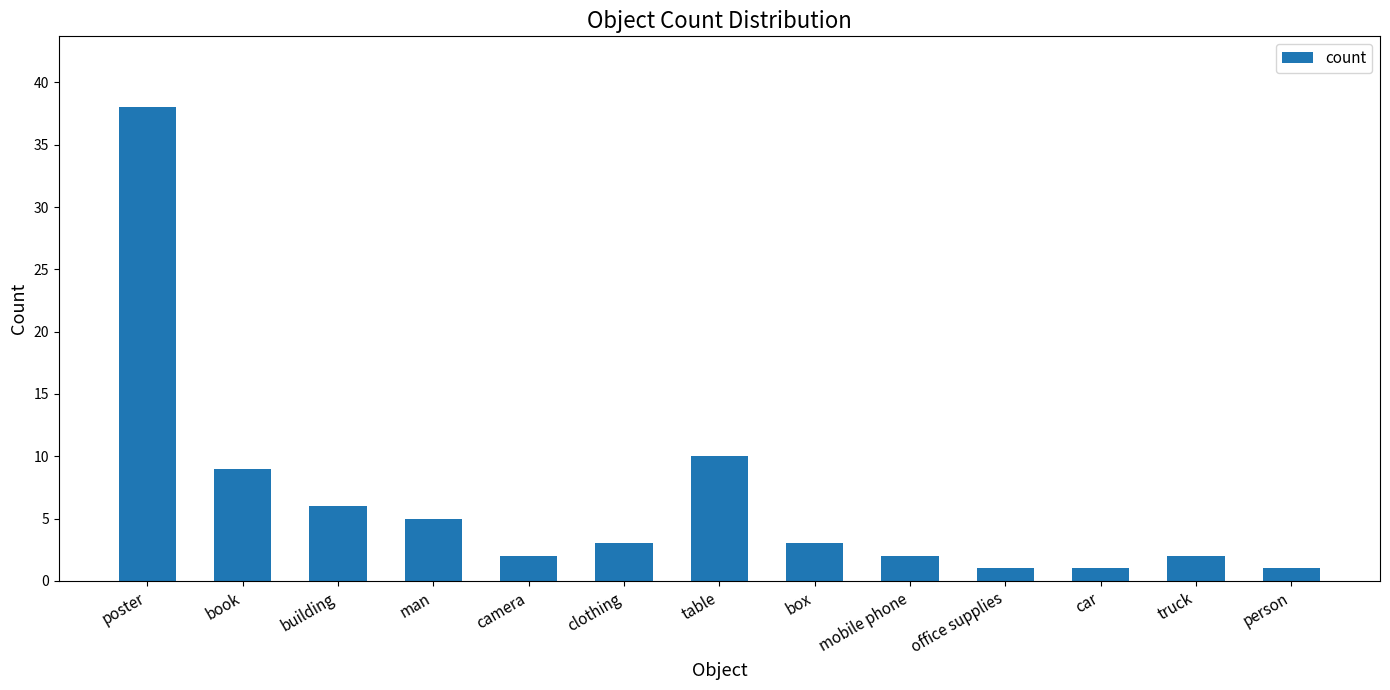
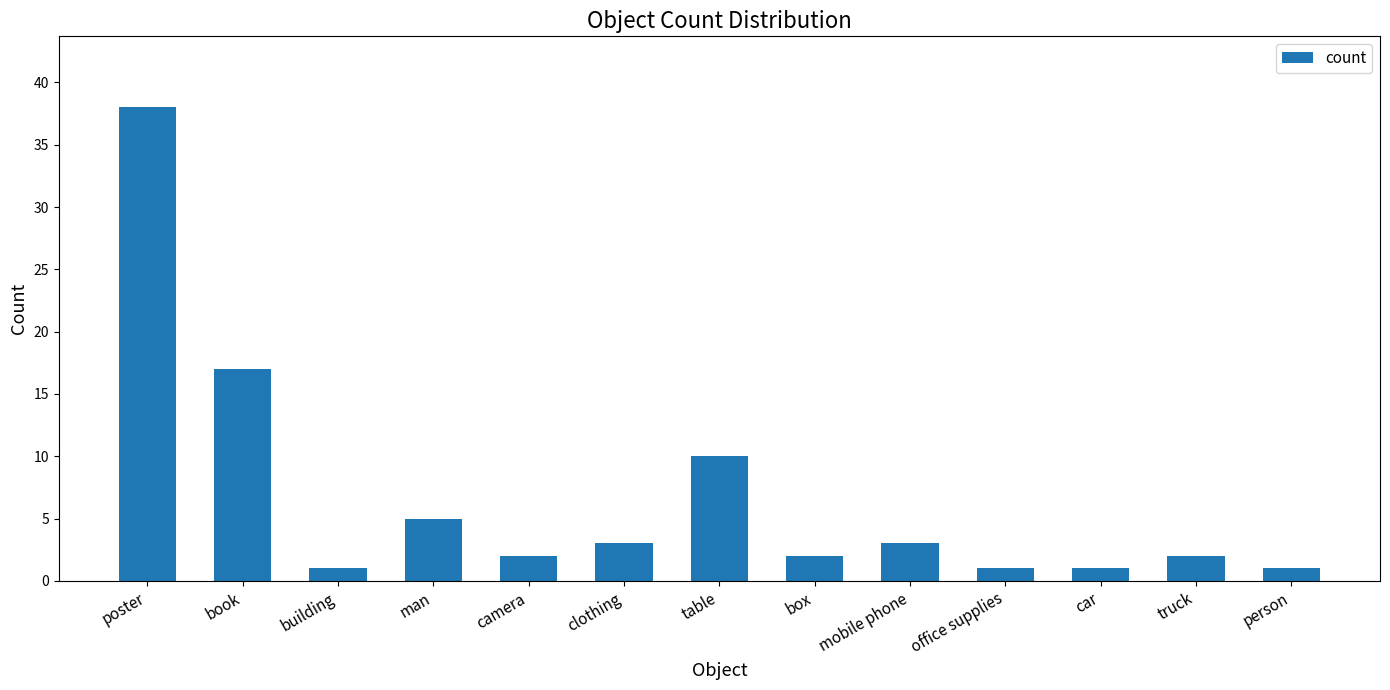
book: 9 -> 17
building: 6 -> 1
box: 3 -> 2
mobile phone: 2 -> 3
